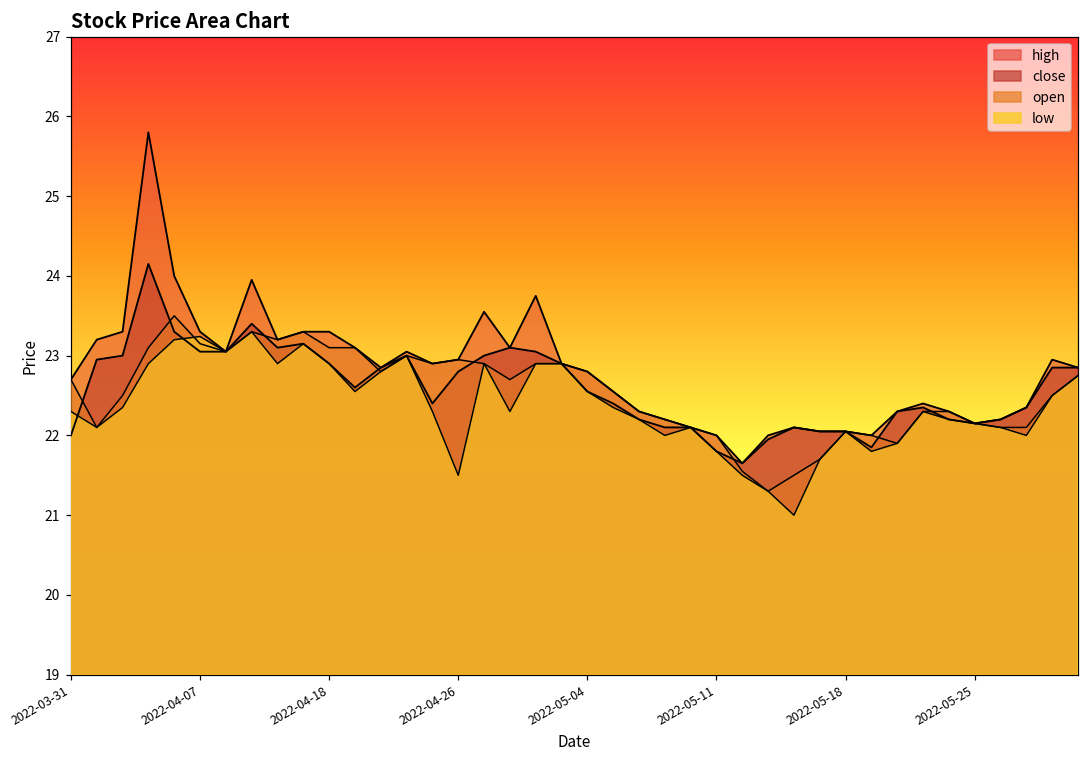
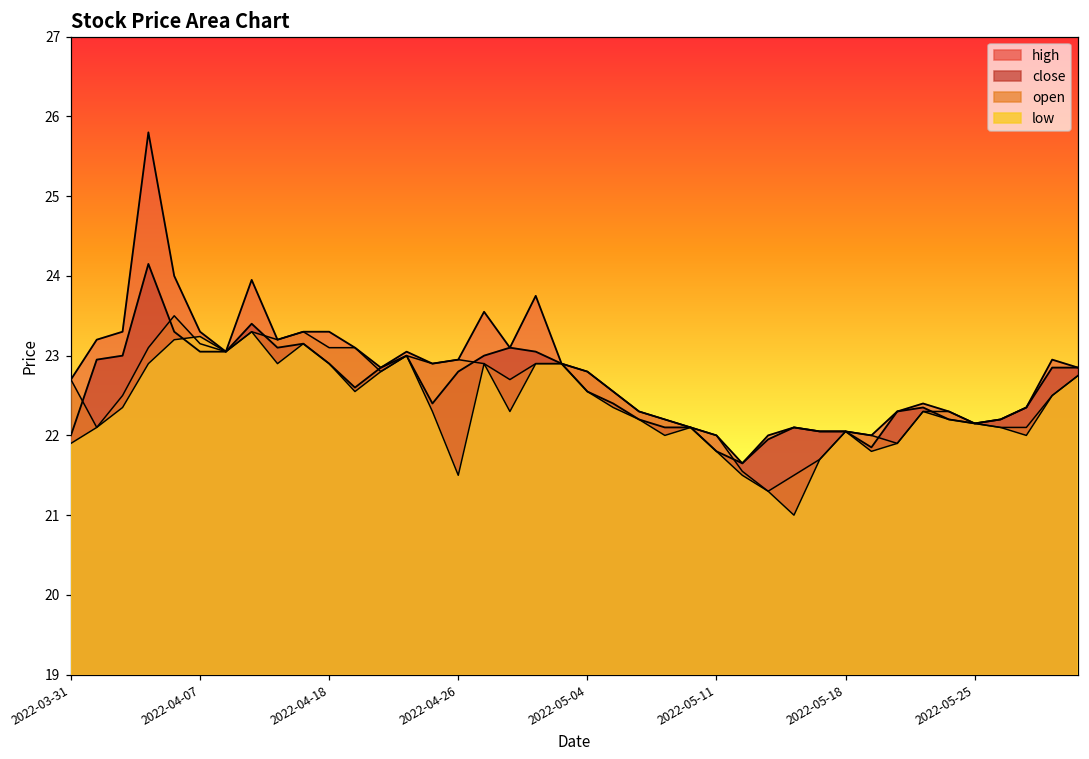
low, 2022-03-31: 22.3 -> 21.9
